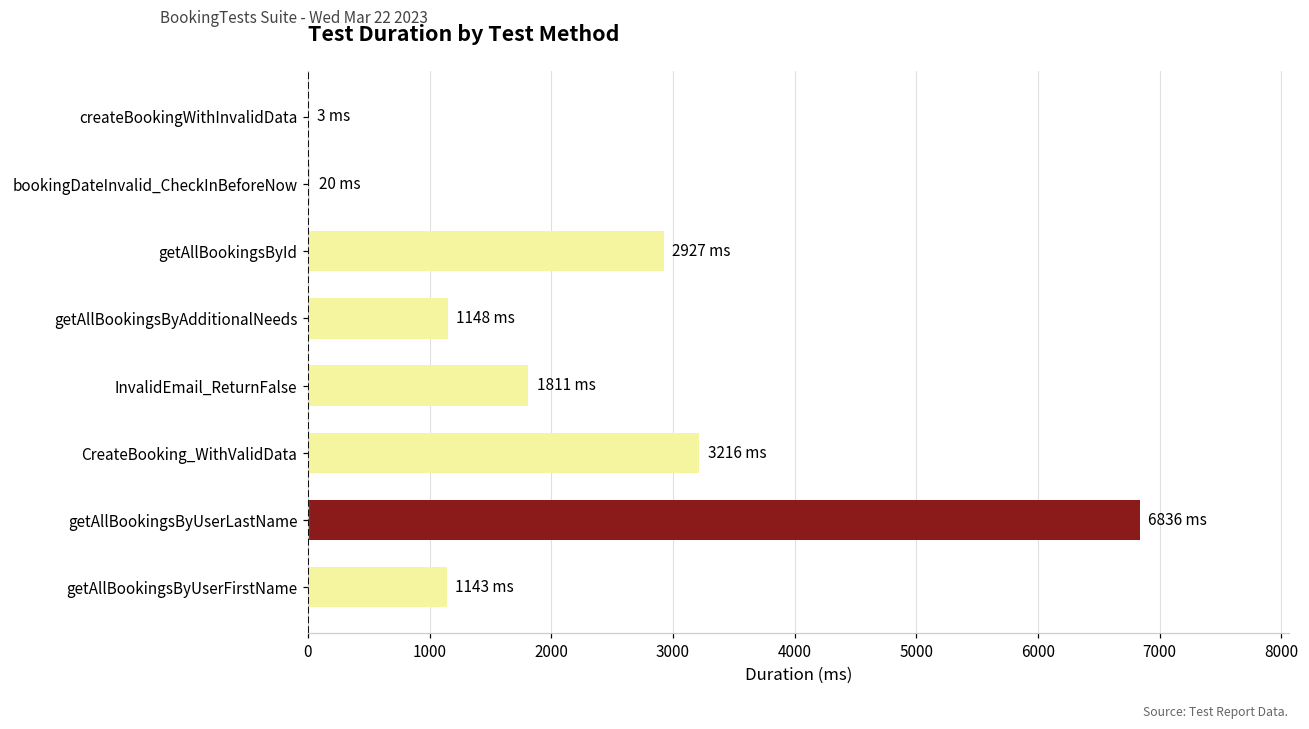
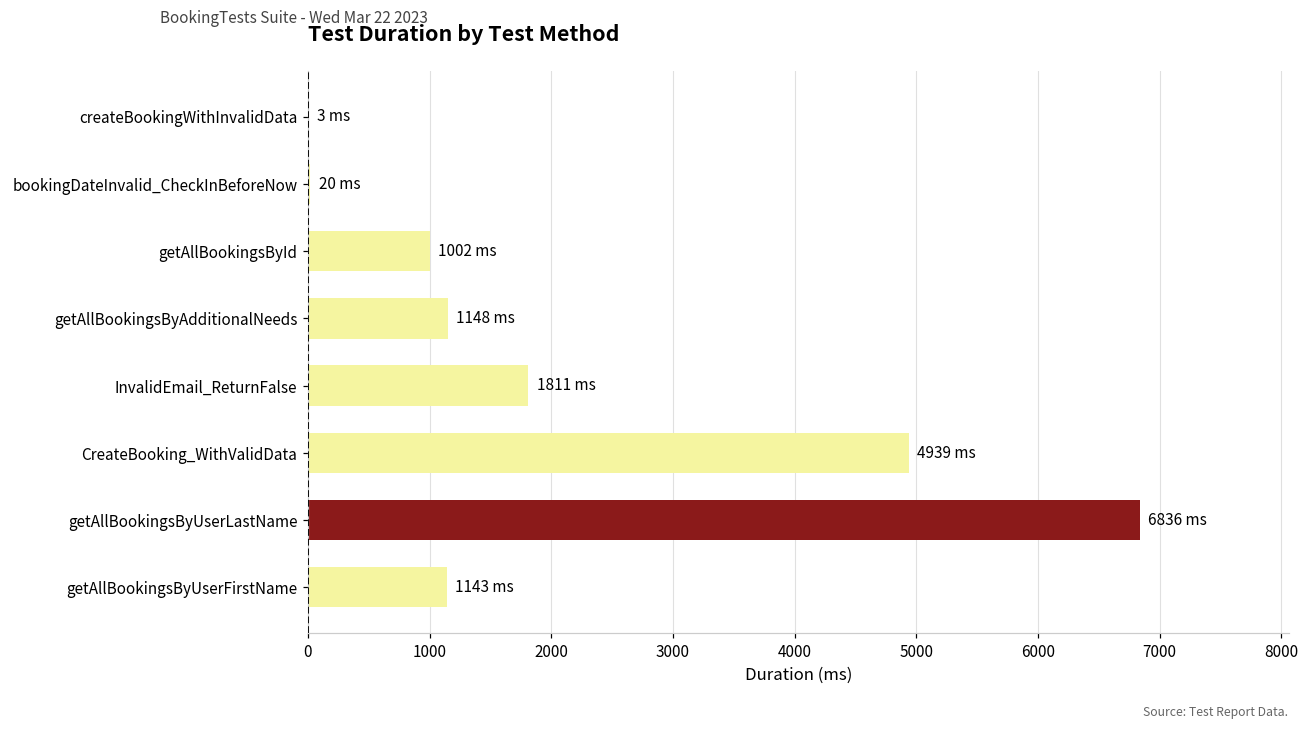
getAllBookingsById: 2927 -> 1002
CreateBooking_WithValidData: 3216 -> 4939
